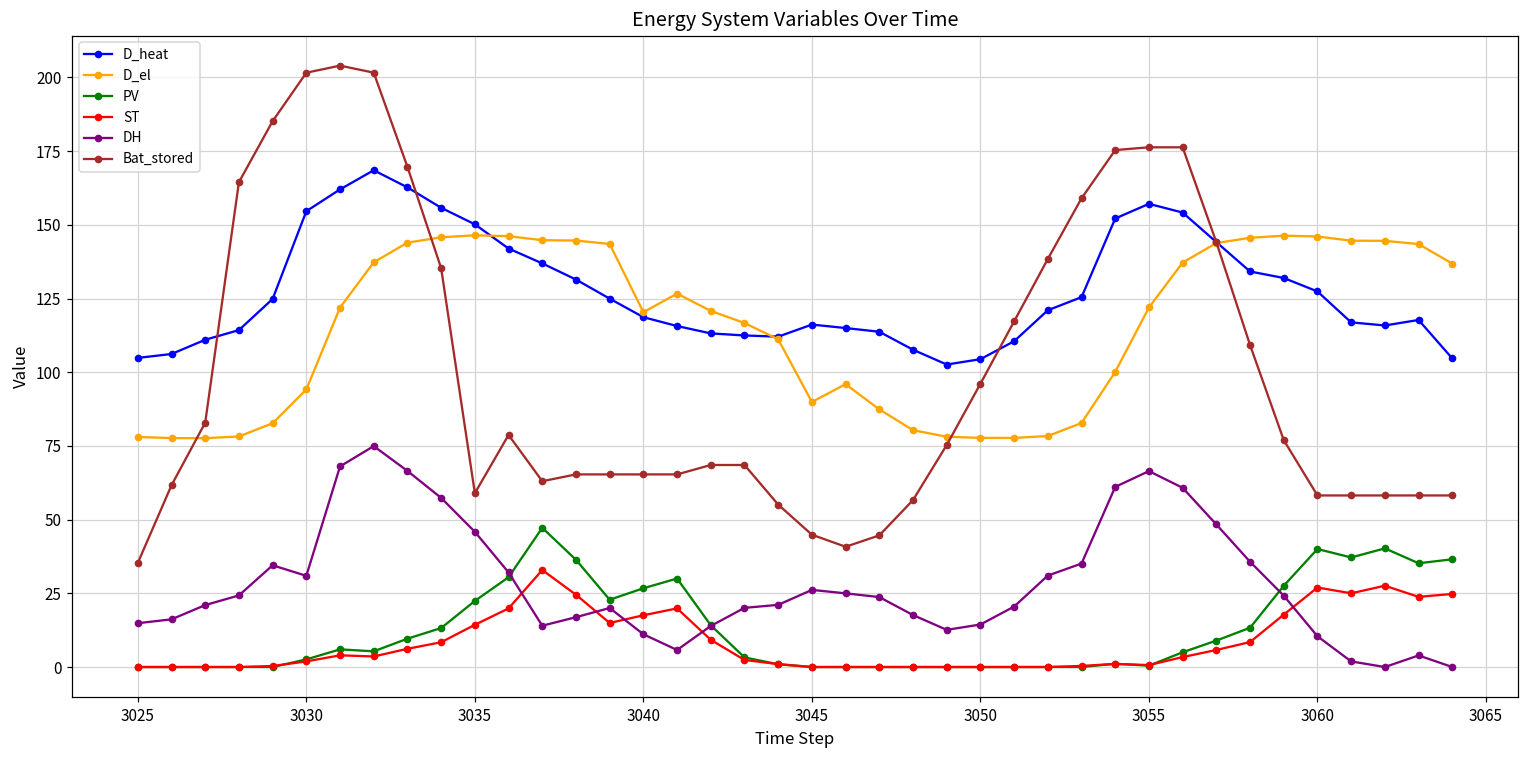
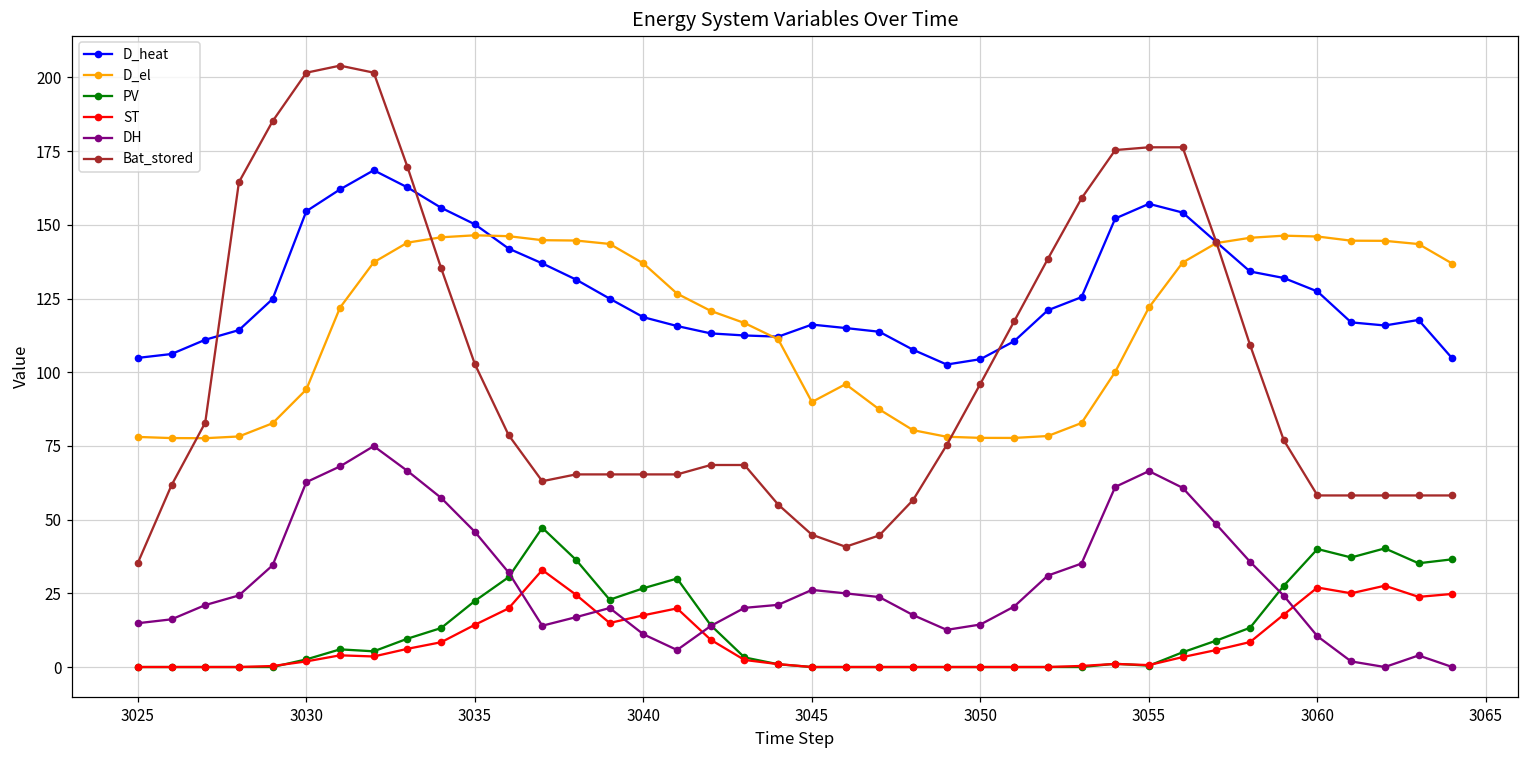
DH, 3030: 31 -> 63
Bat_stored, 3035: 59 -> 103
D_el, 3040: 120 -> 137
